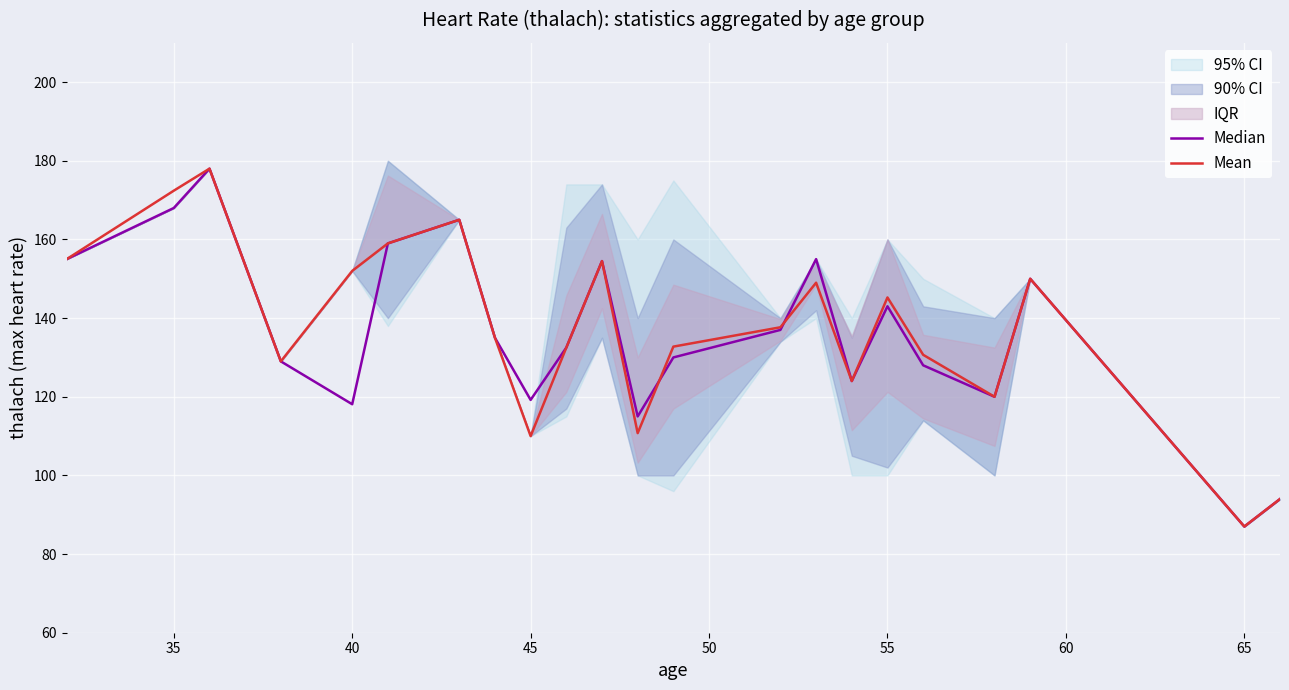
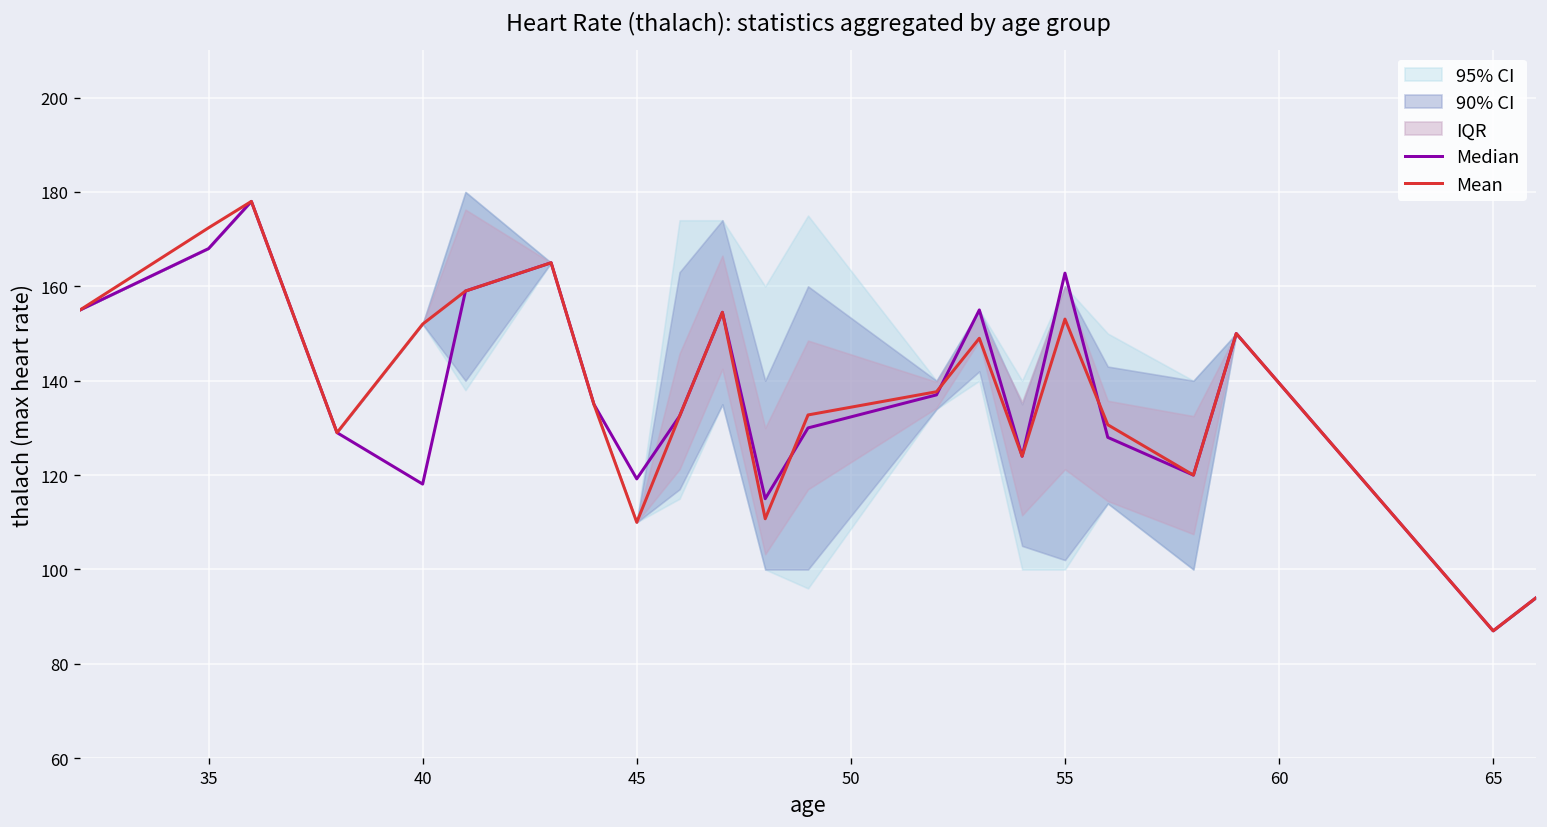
Median, 55: 143 -> 163
Mean, 55: 145 -> 153
